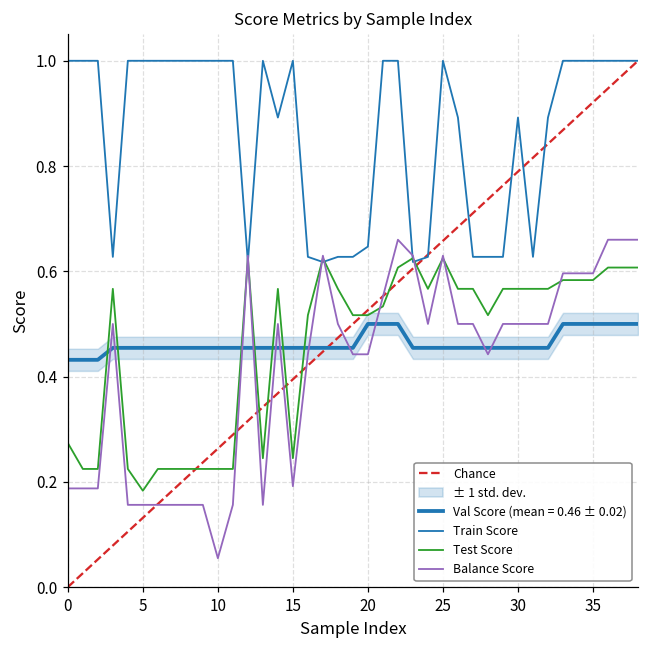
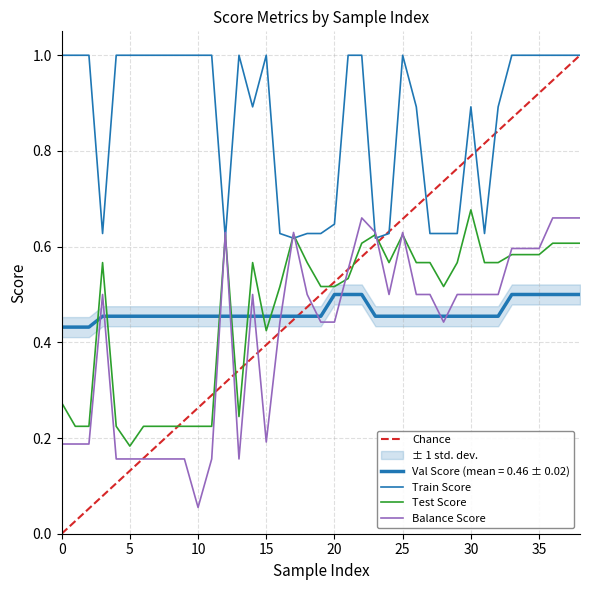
Test Score, 15: 0.24 -> 0.42
Test Score, 30: 0.57 -> 0.68
